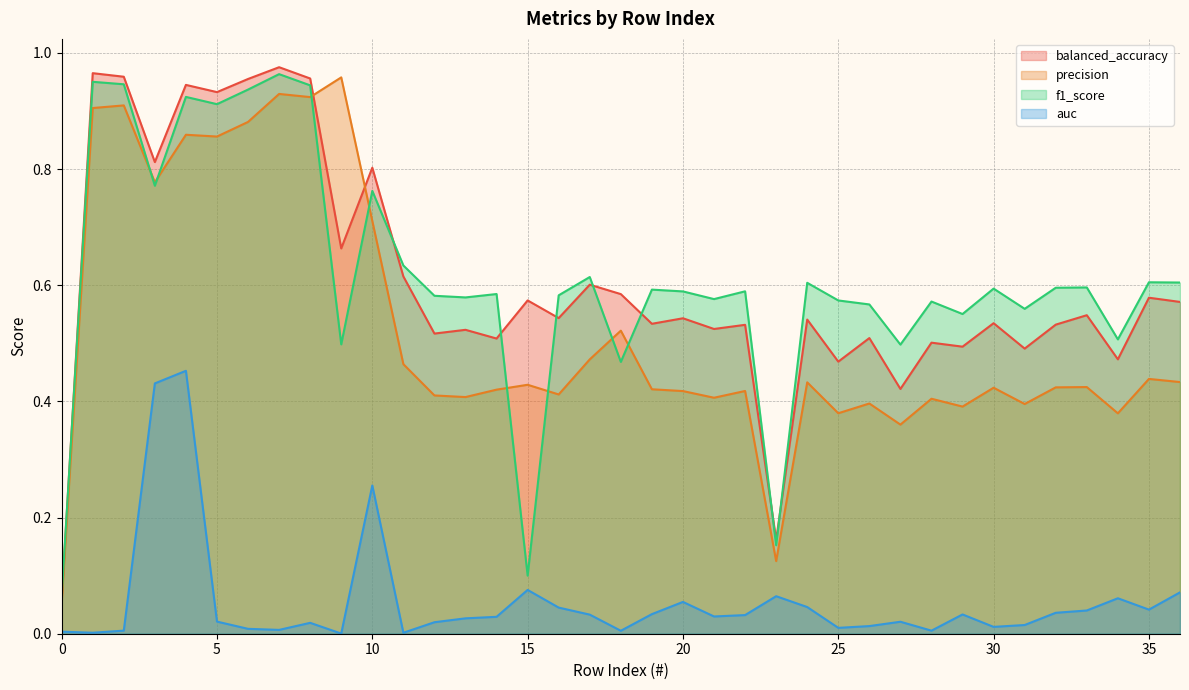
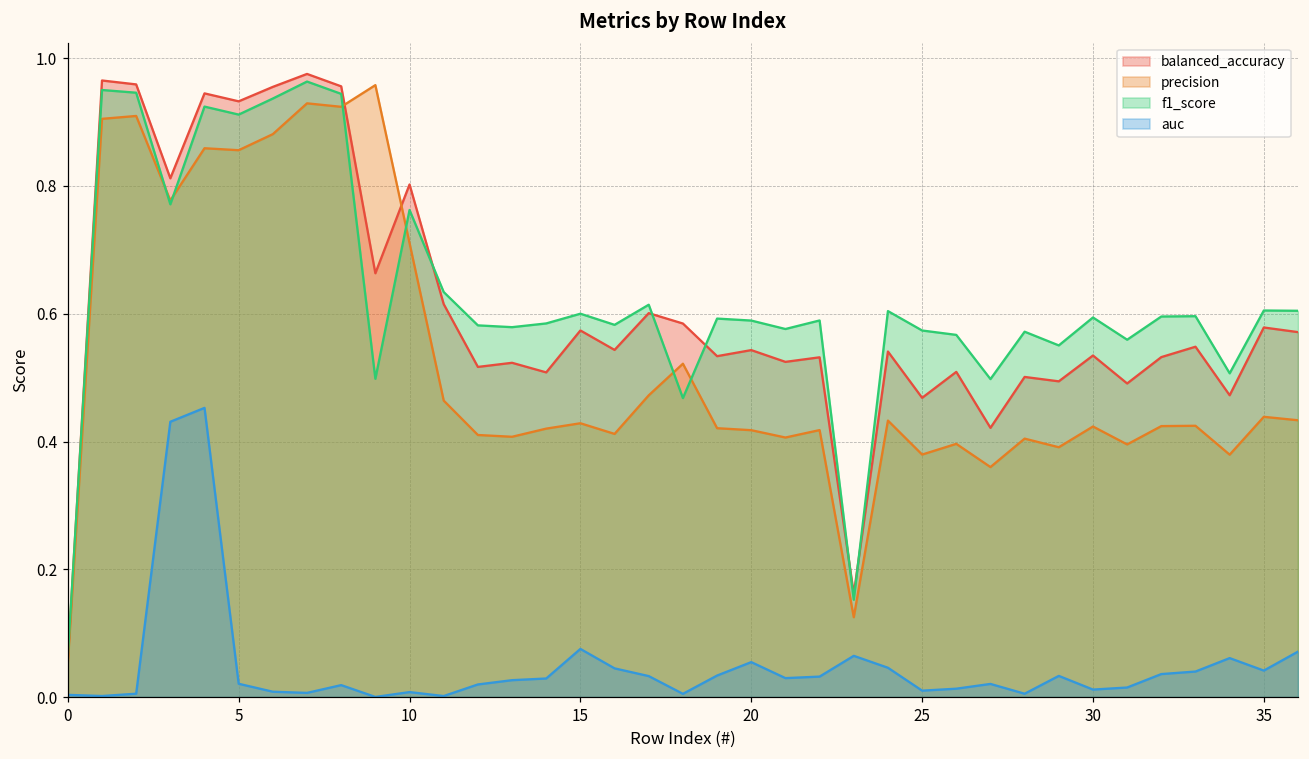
auc, 10: 0.26 -> 0.01
f1_score, 15: 0.1 -> 0.6
